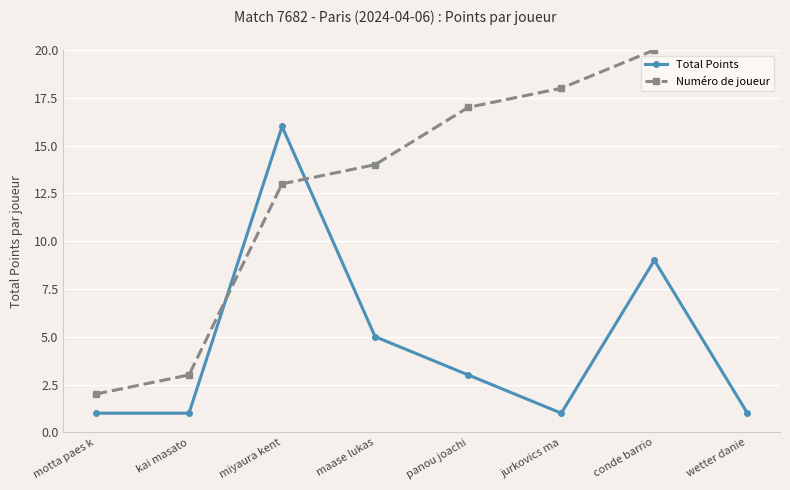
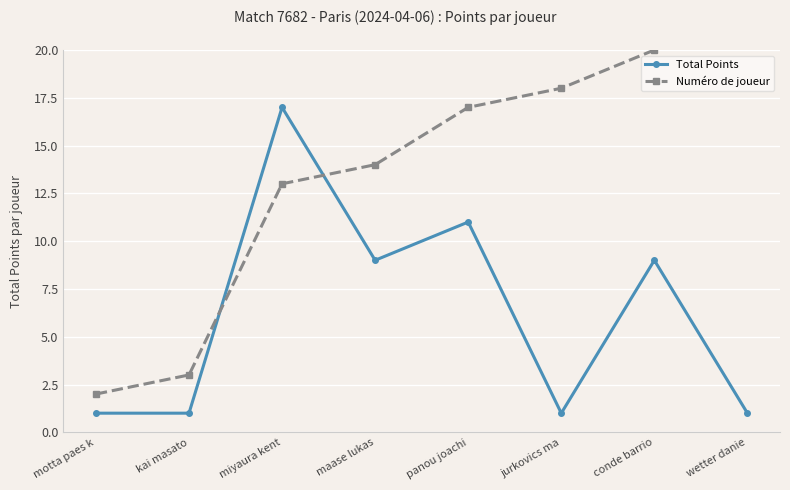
Total Points, miyaura kent: 16 -> 17
Total Points, maase lukas: 5 -> 9
Total Points, panou joachi: 3 -> 11
